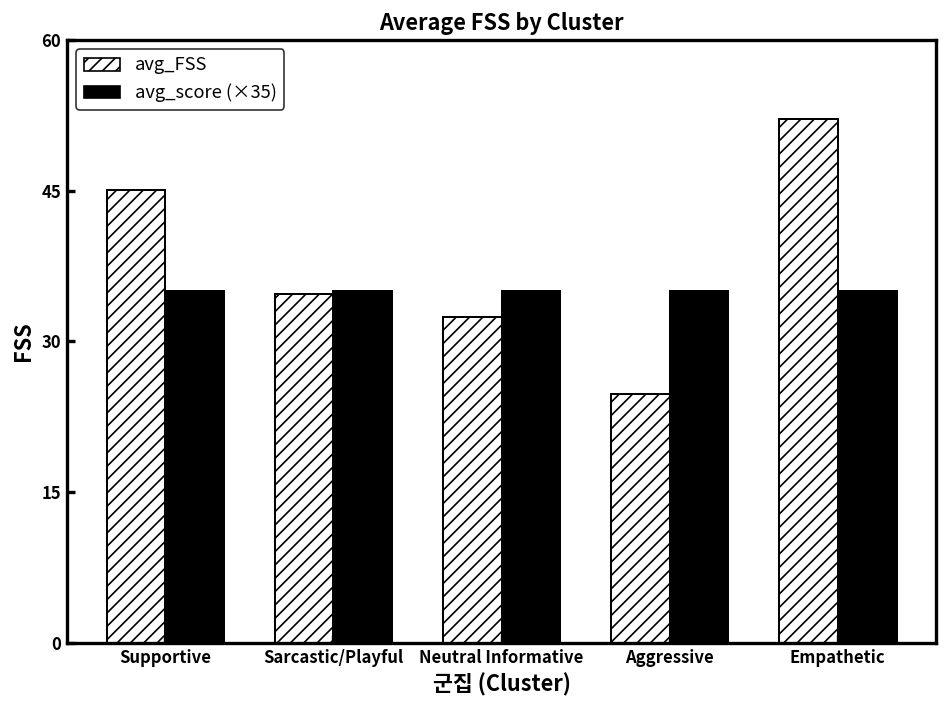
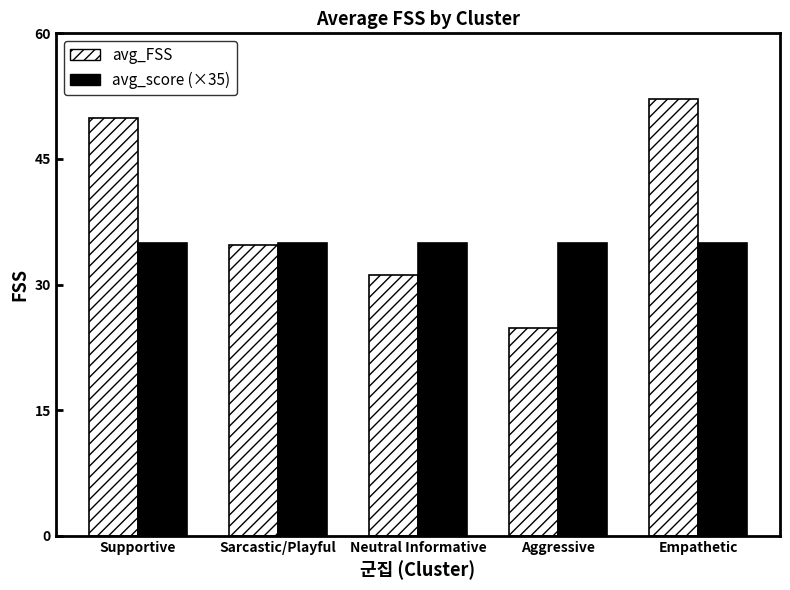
avg_FSS, Supportive: 45 -> 50
avg_FSS, Neutral Informative: 32 -> 31
